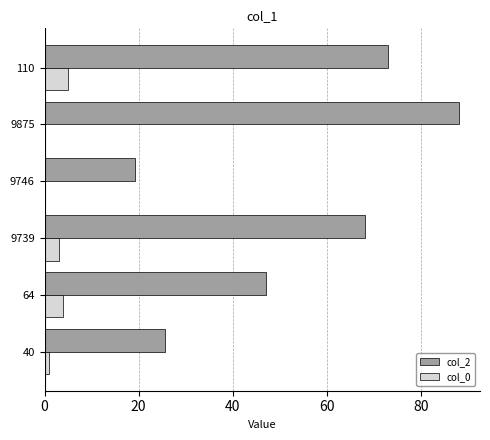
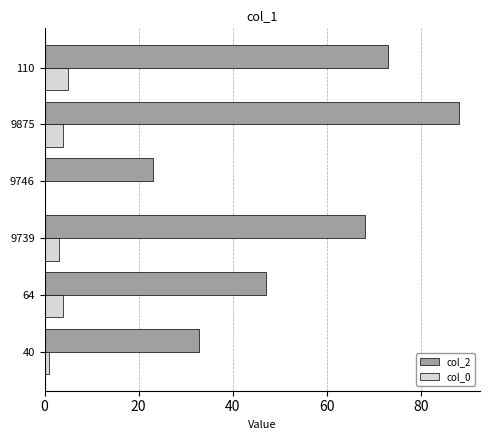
col_0, 9875: 0 -> 4
col_2, 9746: 19 -> 23
col_2, 40: 26 -> 33
